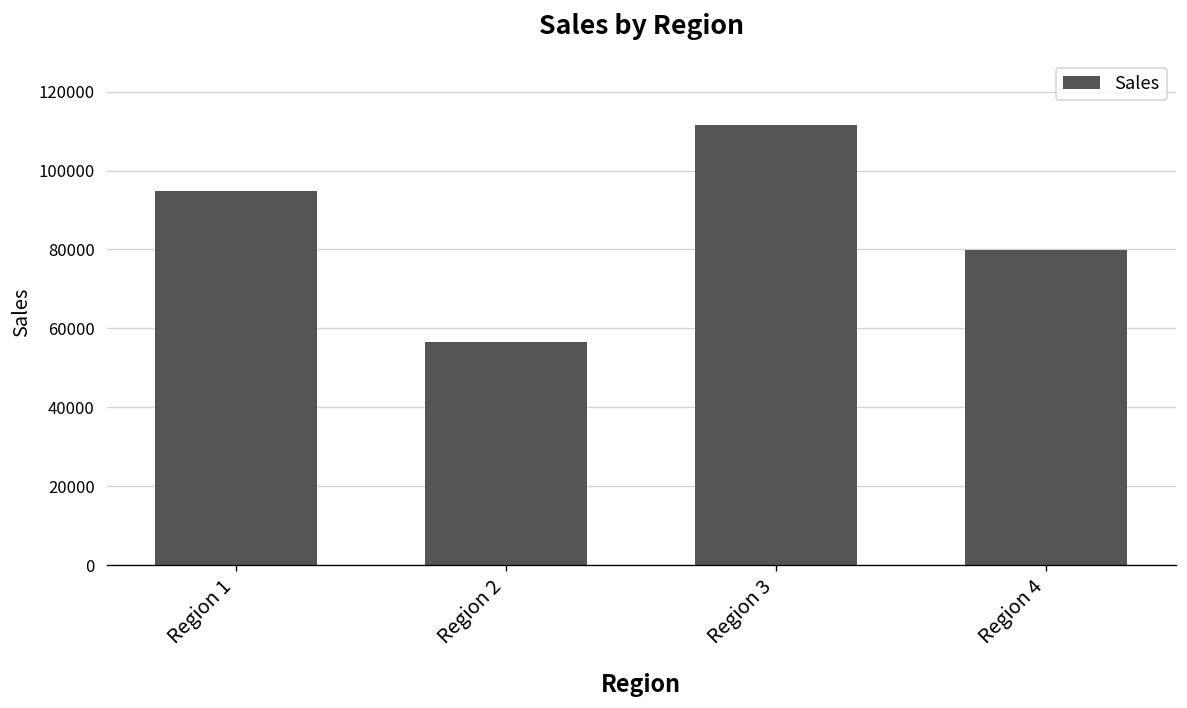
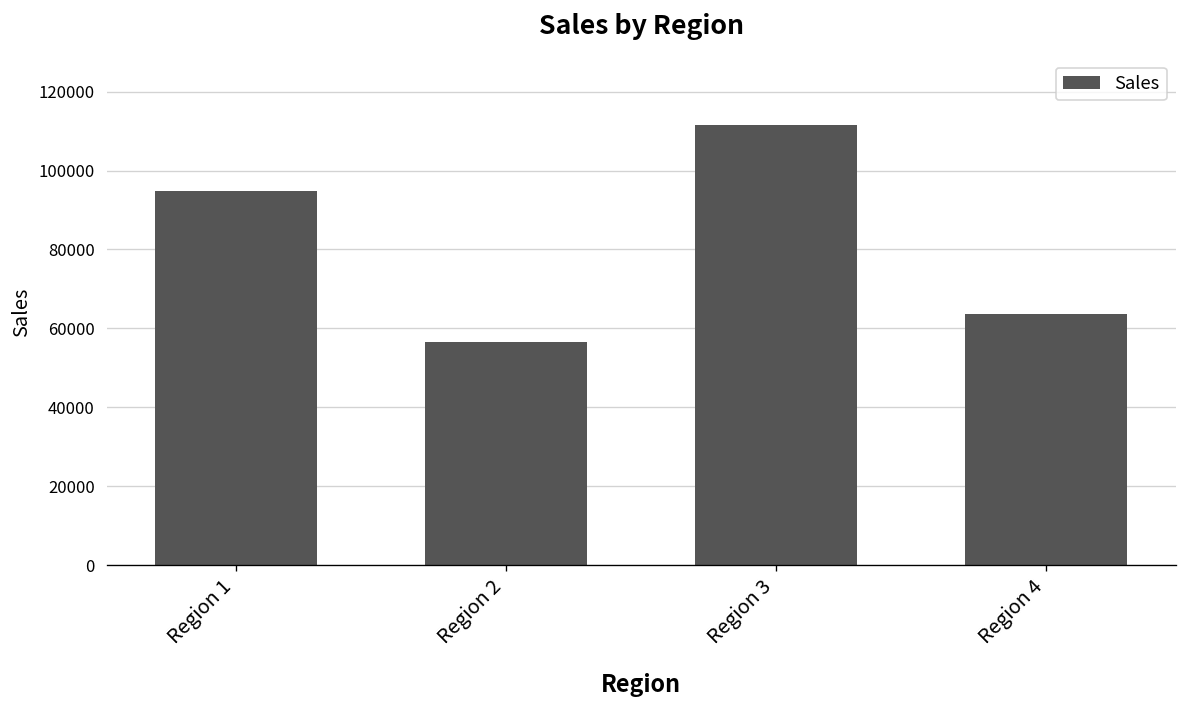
Region 4: 80000 -> 64000
